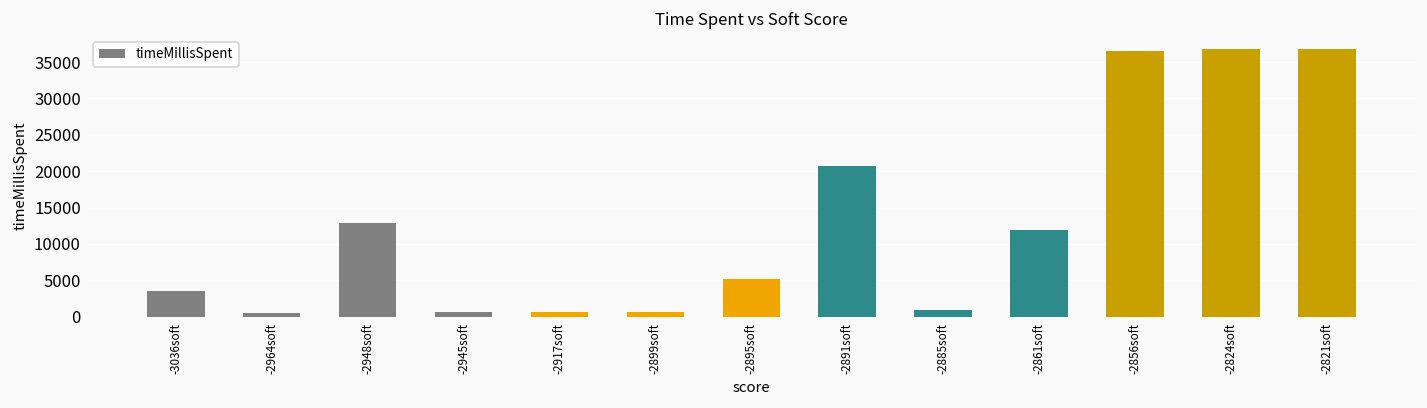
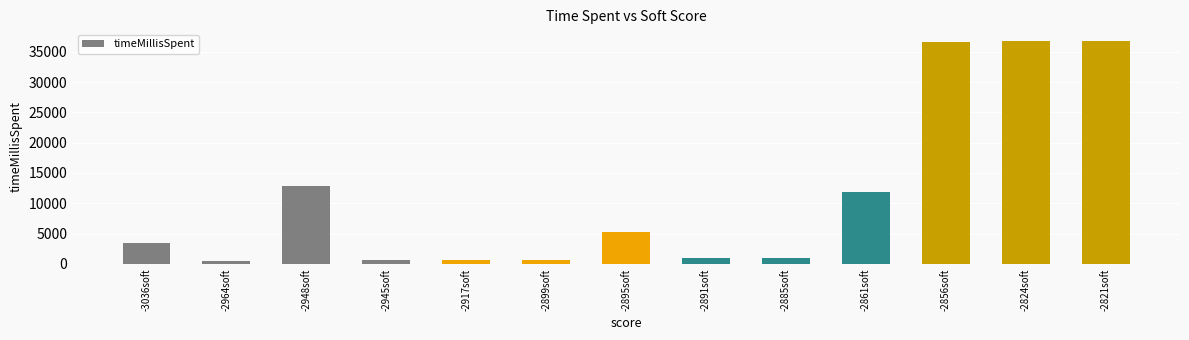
-2891soft: 21000 -> 1000
